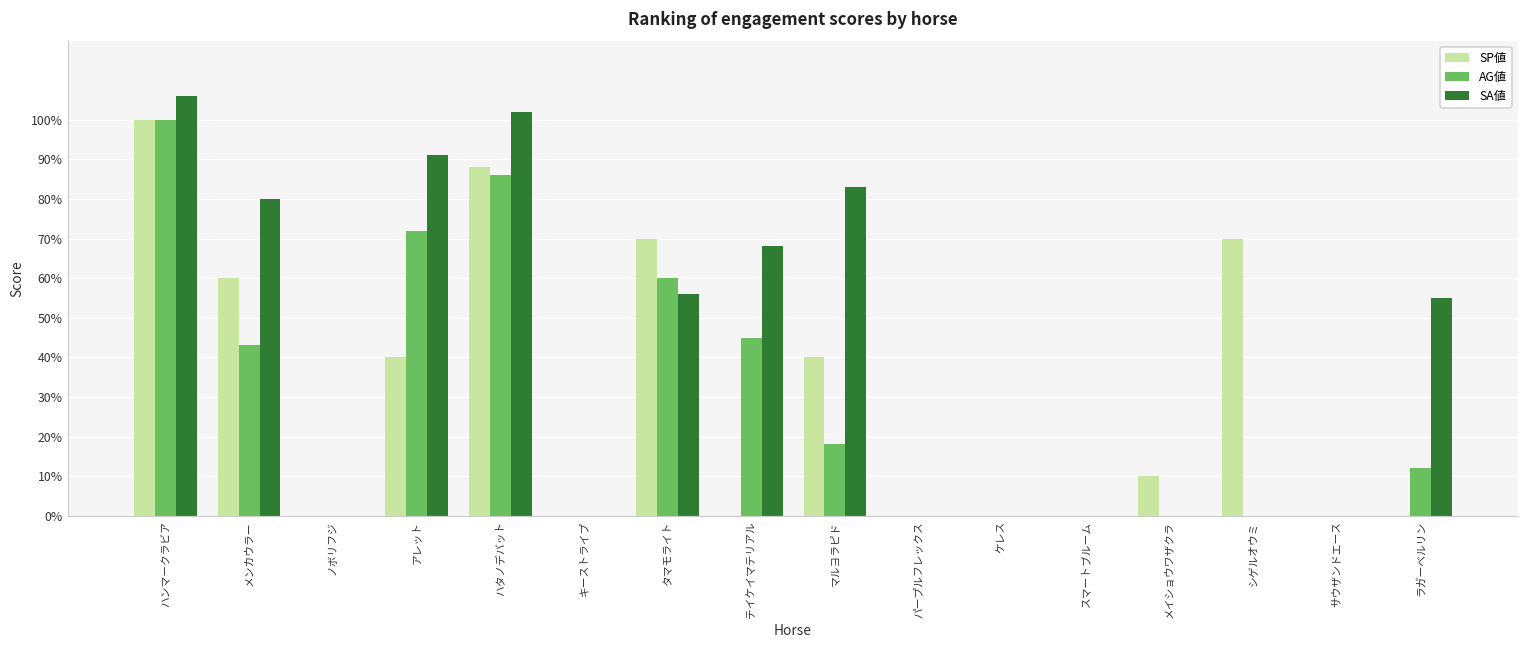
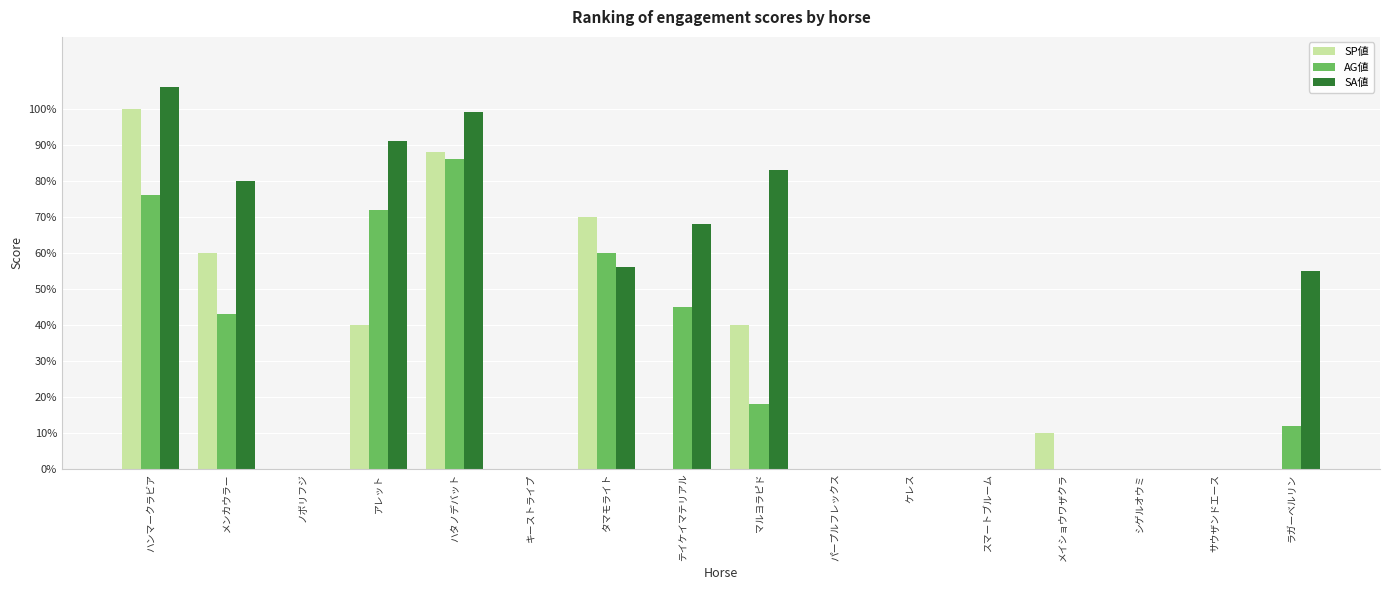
AG値, ハンマークラビア: 100% -> 76%
SA値, ハタノデバット: 102% -> 99%
SP値, シゲルオウミ: 70% -> 0%
